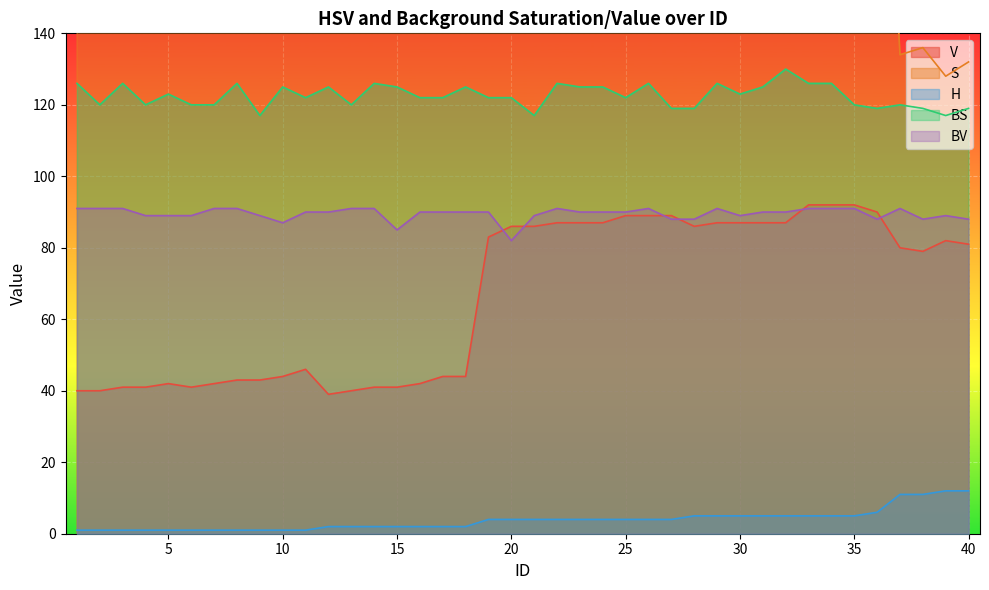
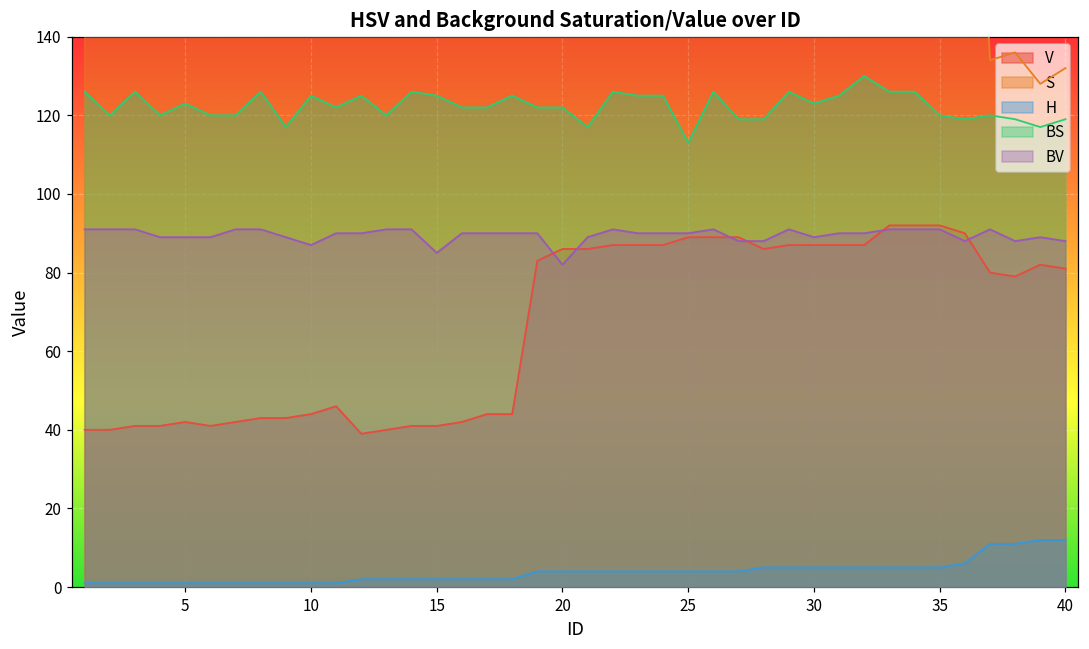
BS, 25: 122 -> 113
